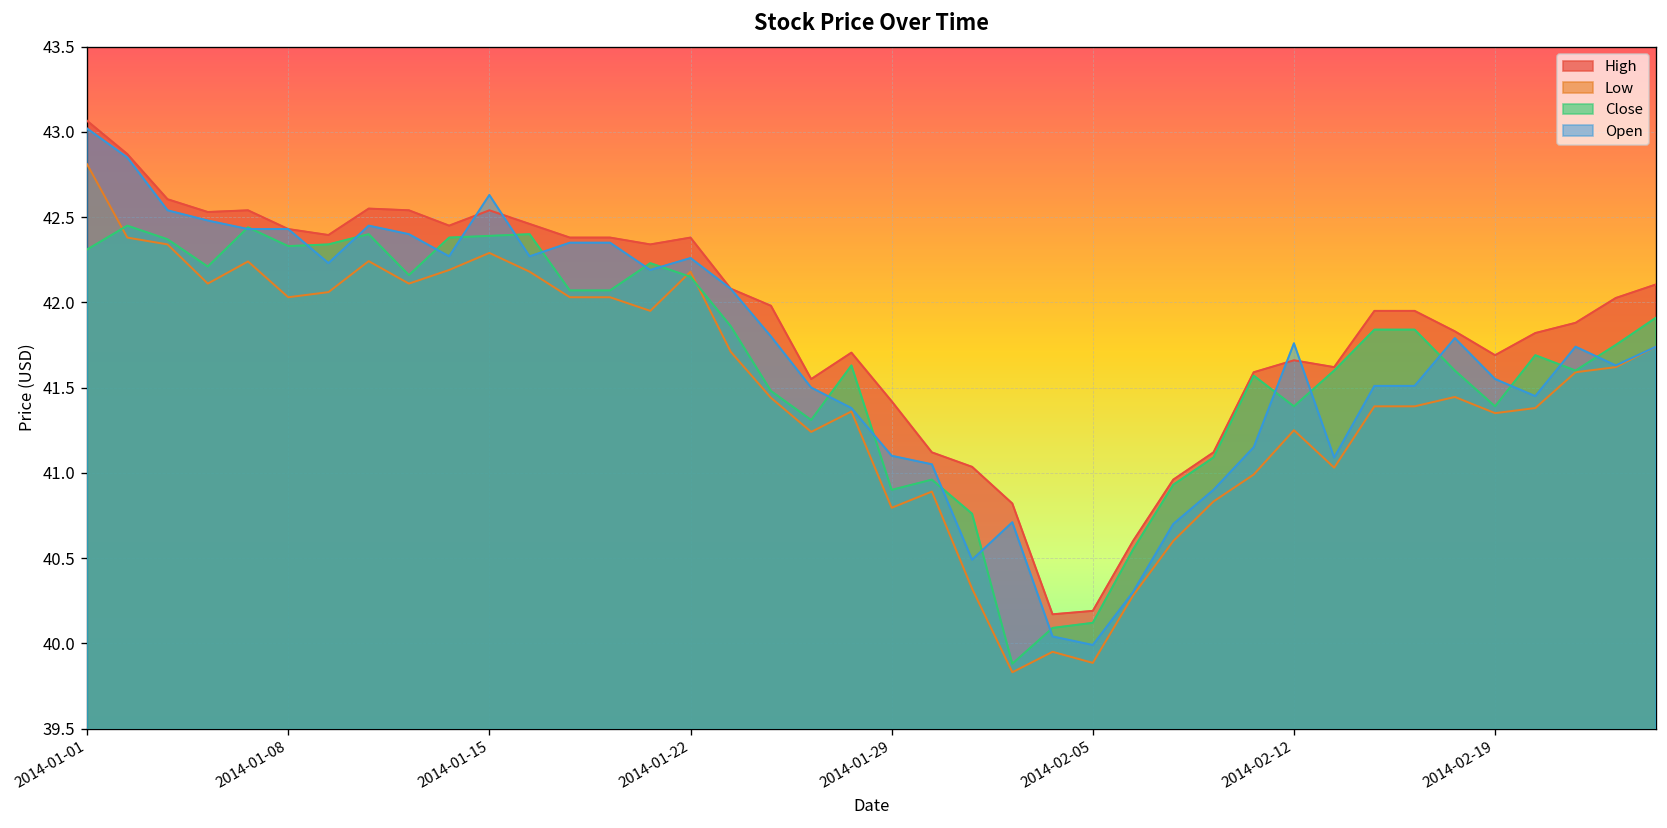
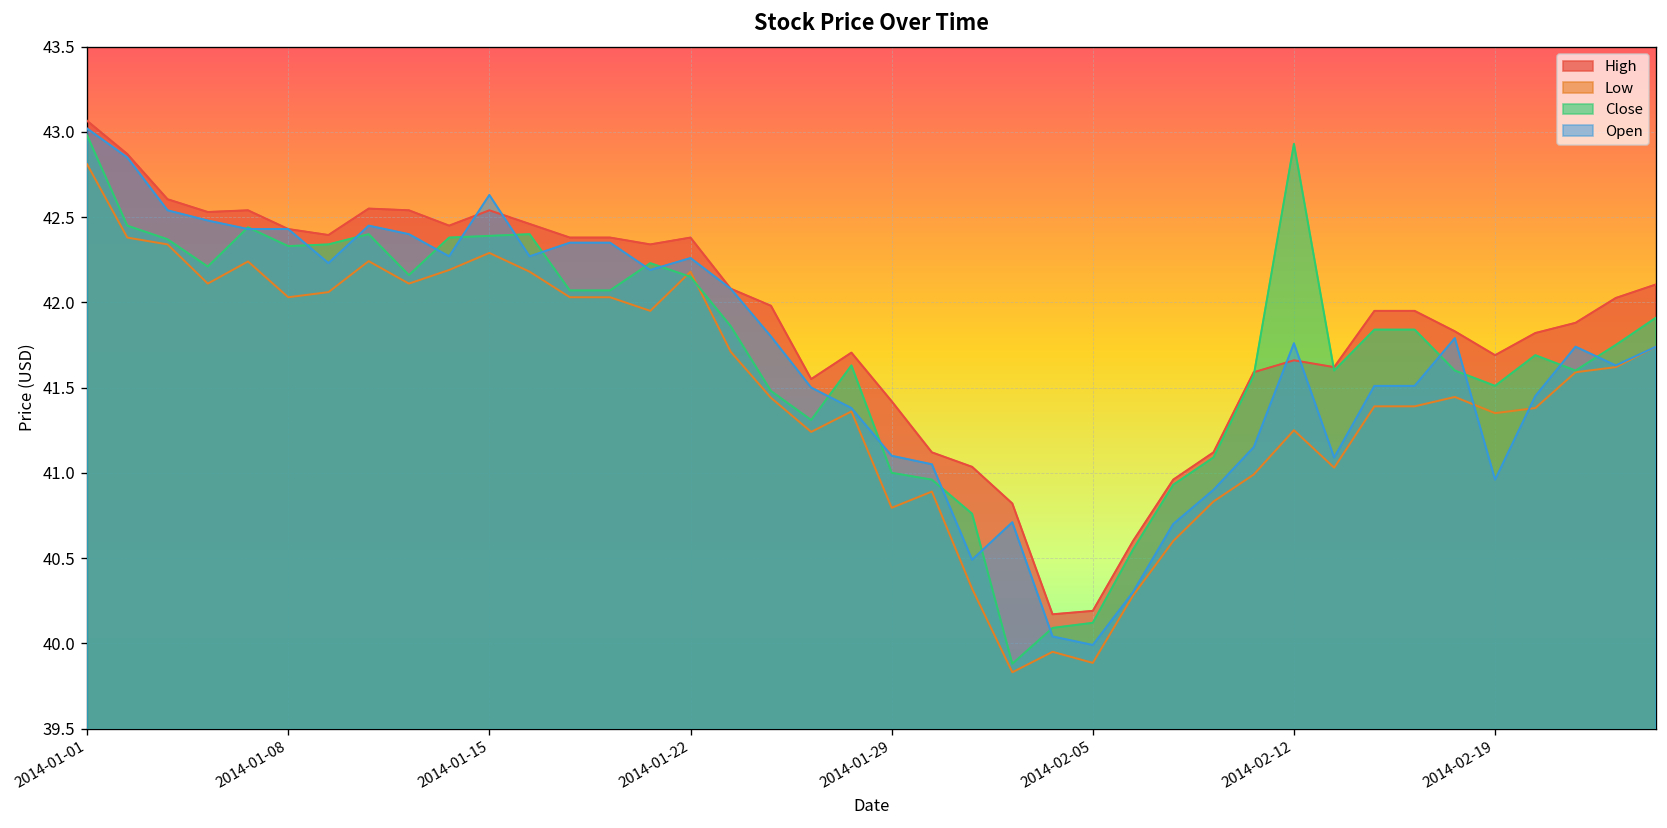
Close, 2014-01-01: 42.31 -> 42.98
Close, 2014-01-29: 40.9 -> 41.0
Close, 2014-02-12: 41.39 -> 42.93
Close, 2014-02-19: 41.39 -> 41.51
Open, 2014-02-19: 41.55 -> 40.96
